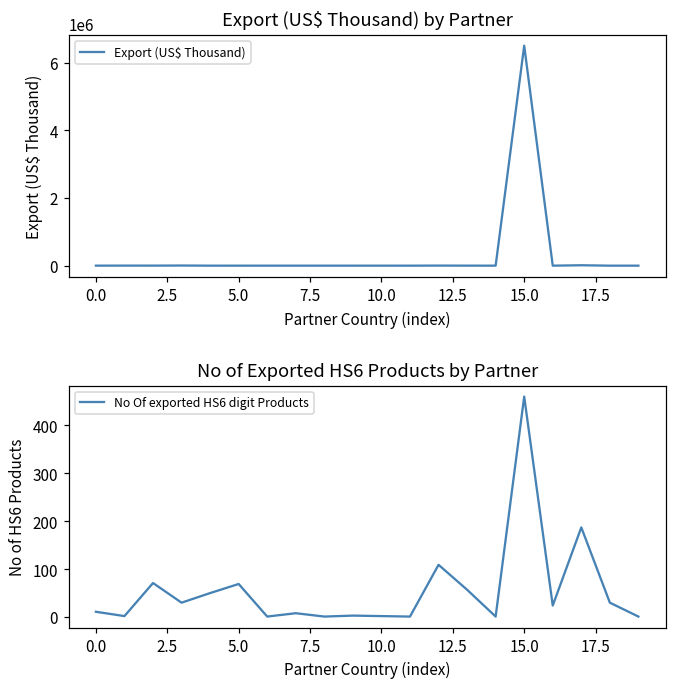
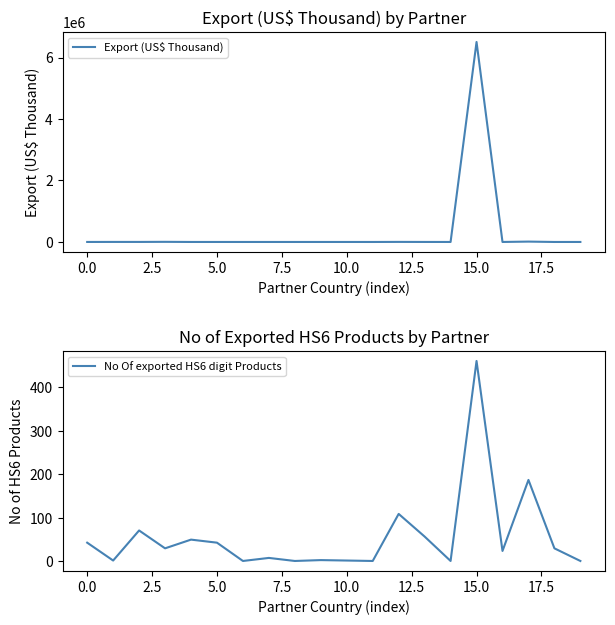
No of Exported HS6 Products by Partner, 0.0: 10 -> 40
No of Exported HS6 Products by Partner, 5.0: 70 -> 40
